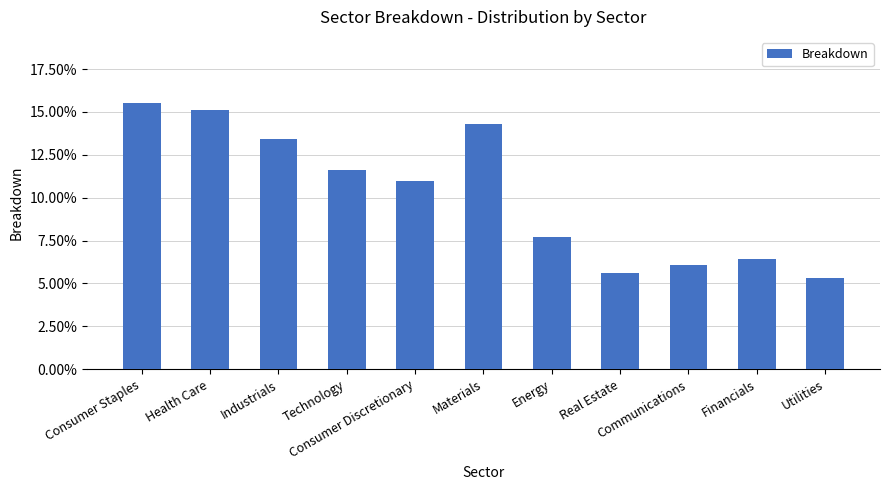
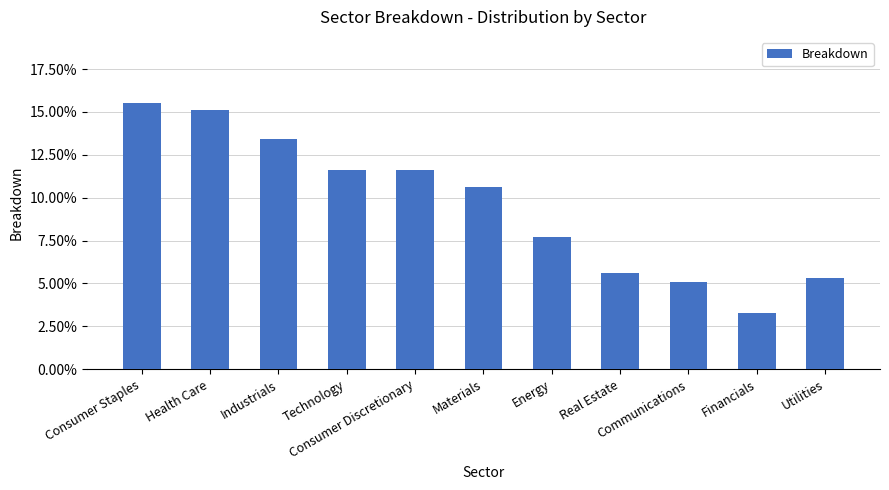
Consumer Discretionary: 11.0% -> 11.6%
Materials: 14.3% -> 10.6%
Communications: 6.1% -> 5.1%
Financials: 6.4% -> 3.3%
